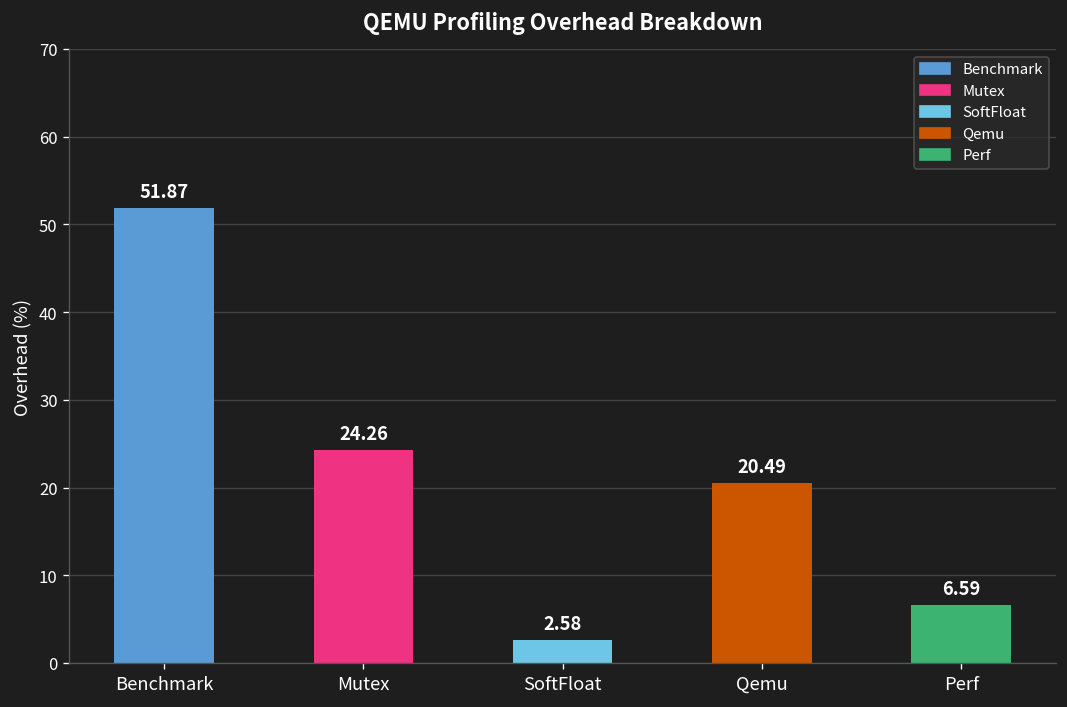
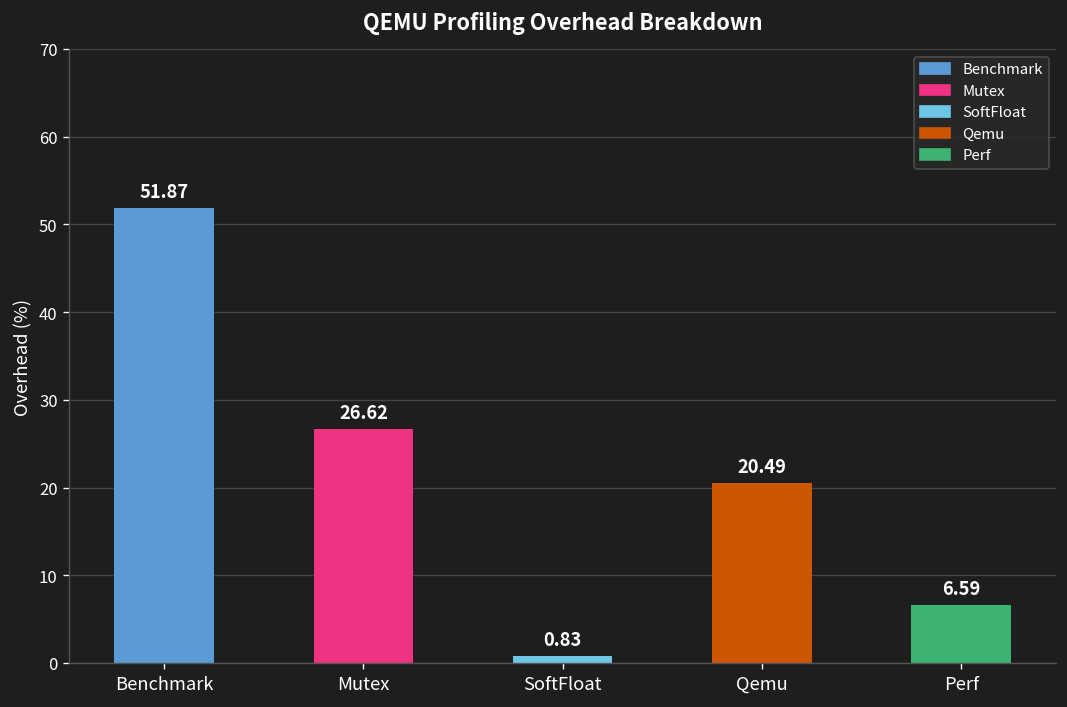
Mutex: 24.26 -> 26.62
SoftFloat: 2.58 -> 0.83
